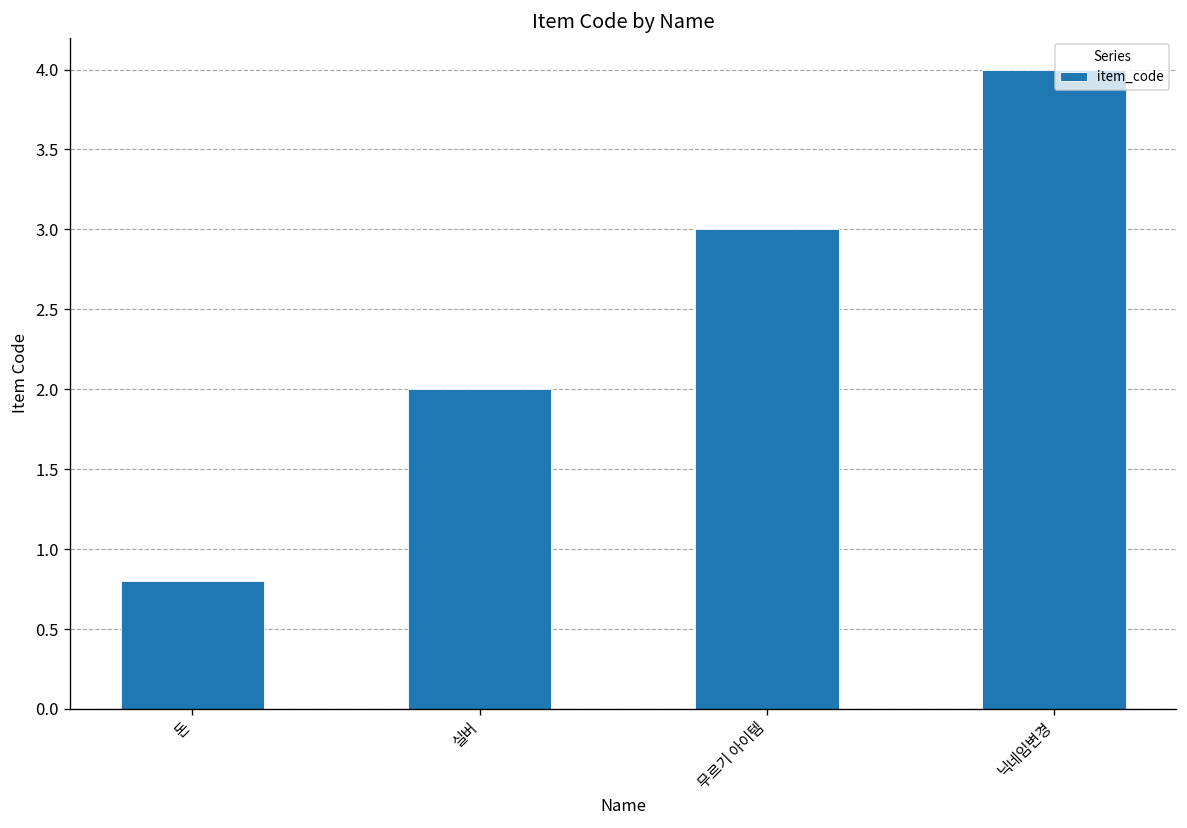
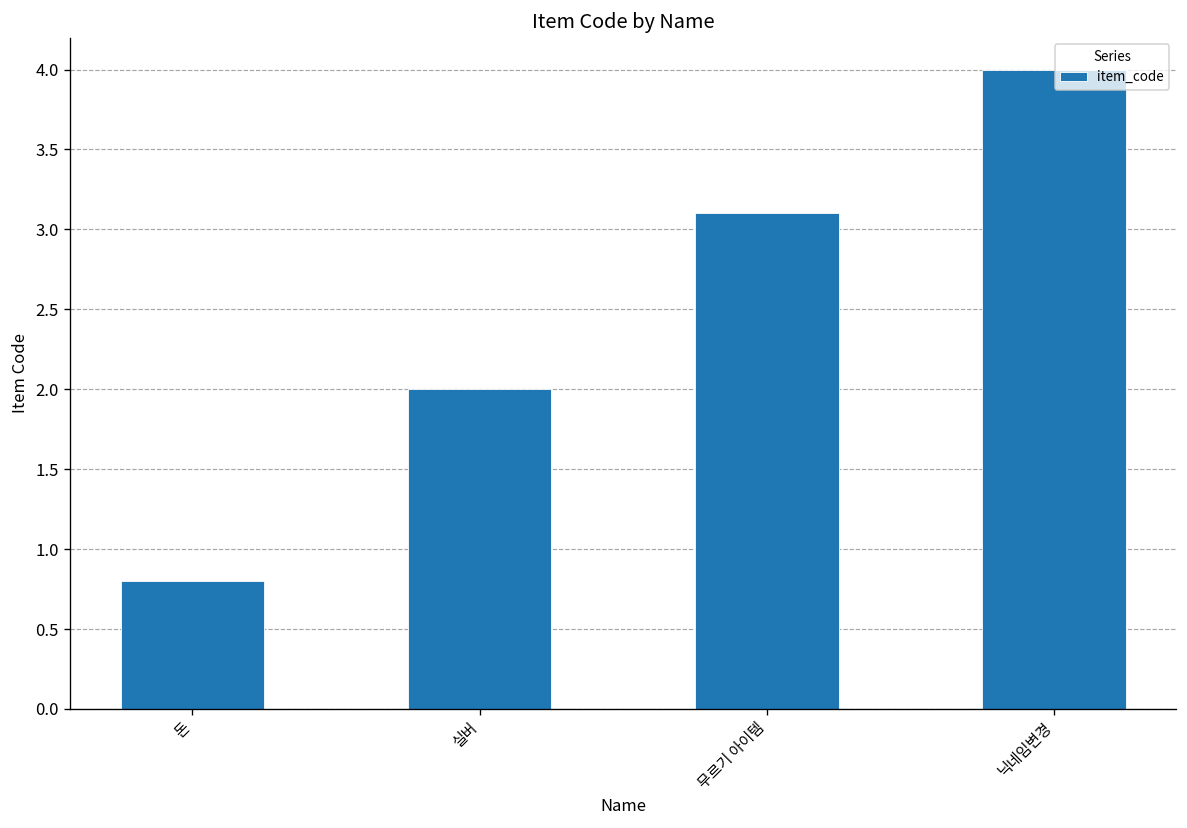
무르기 아이템: 3.0 -> 3.1
